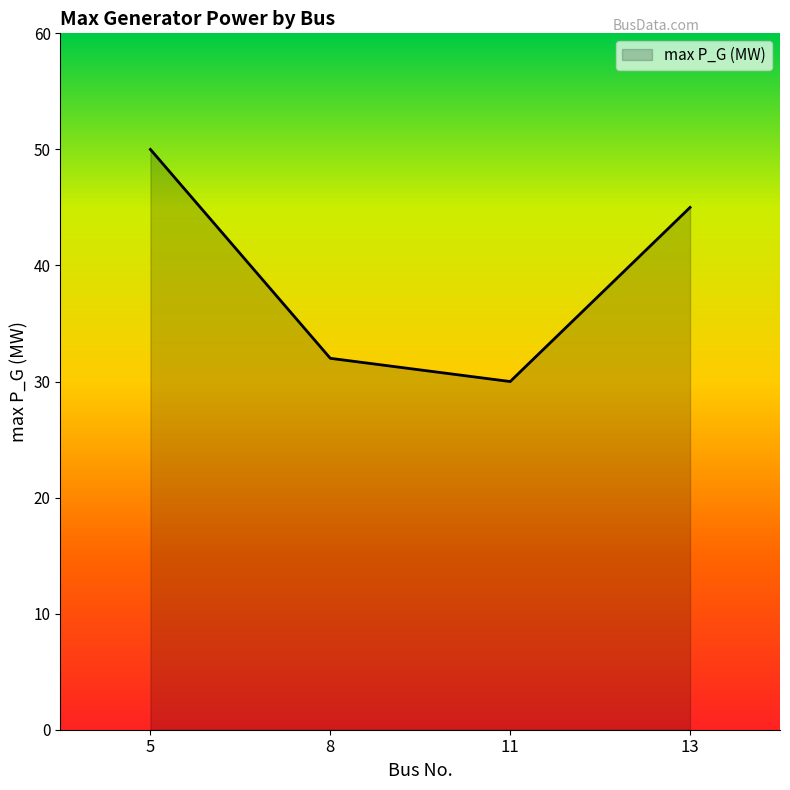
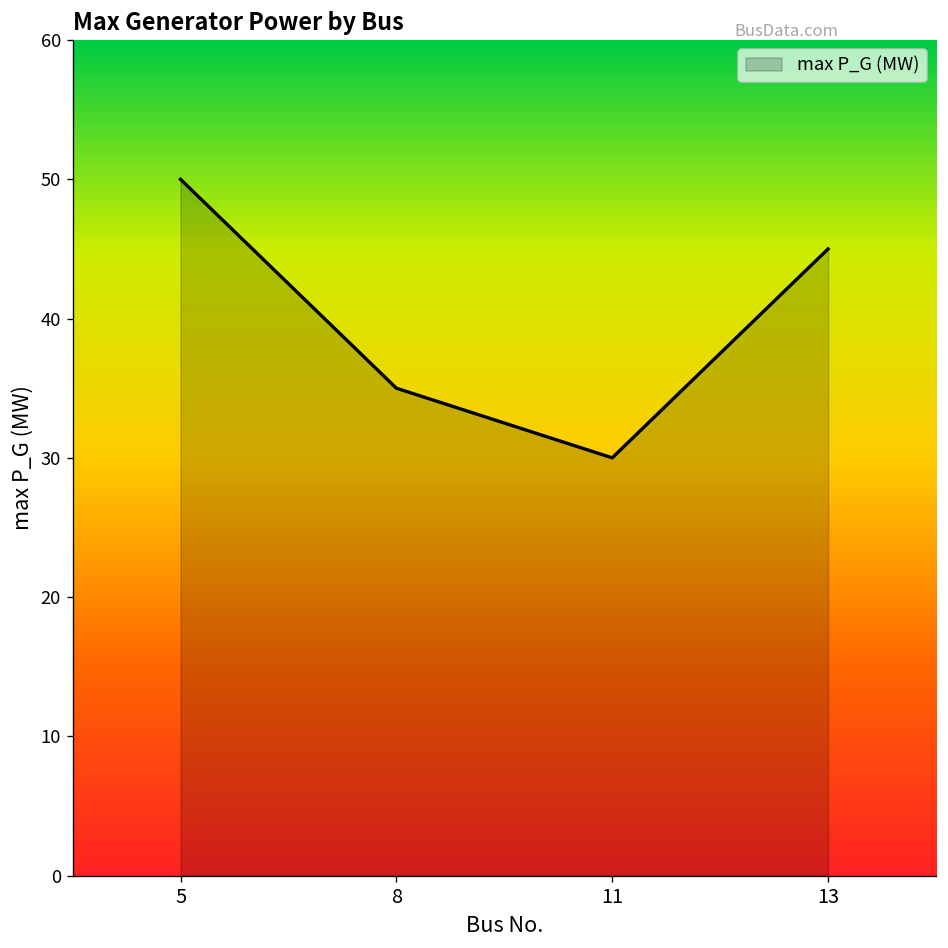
8: 32 -> 35
